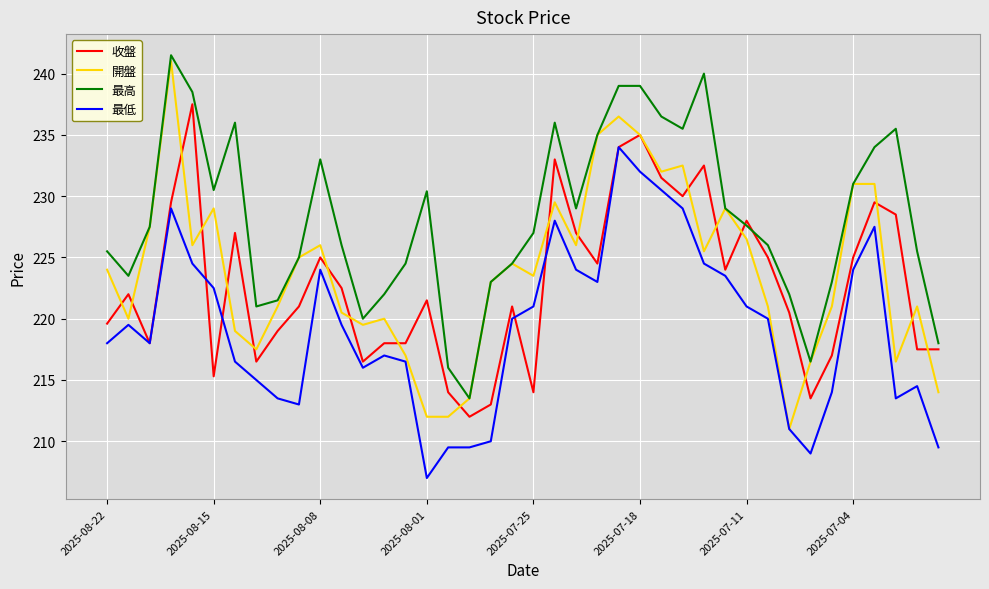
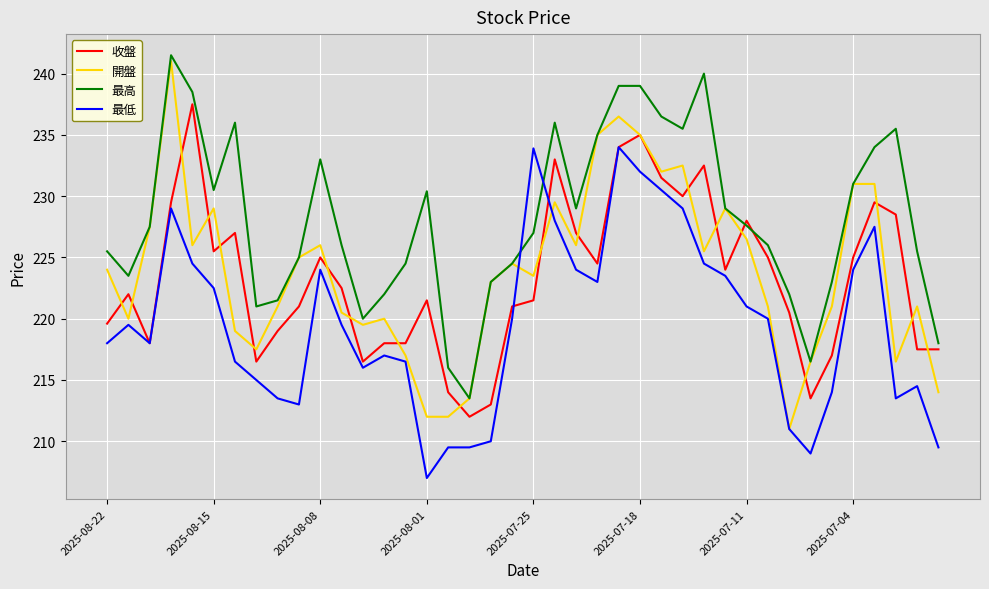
收盤, 2025-08-15: 215.3 -> 225.5
收盤, 2025-07-25: 214.0 -> 221.5
最低, 2025-07-25: 221.0 -> 233.9
